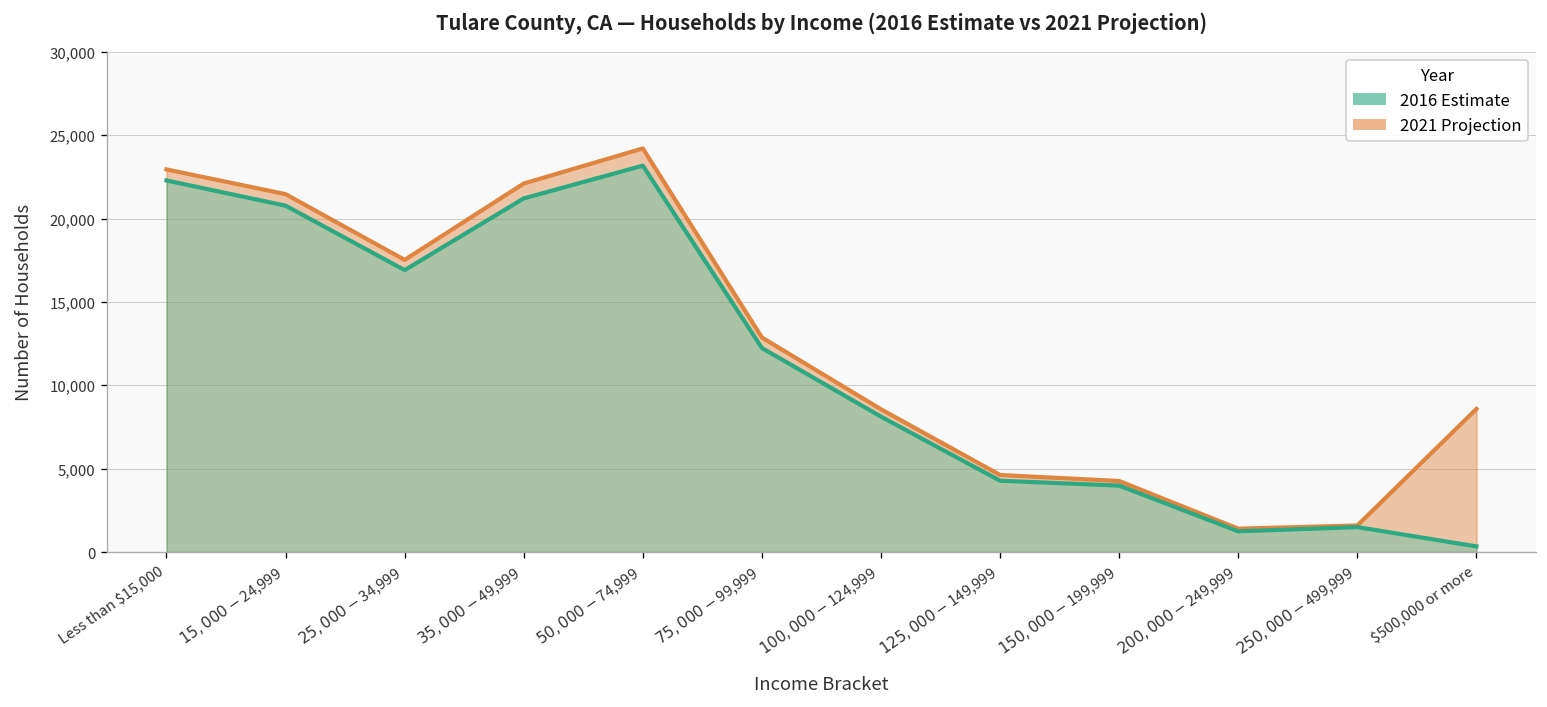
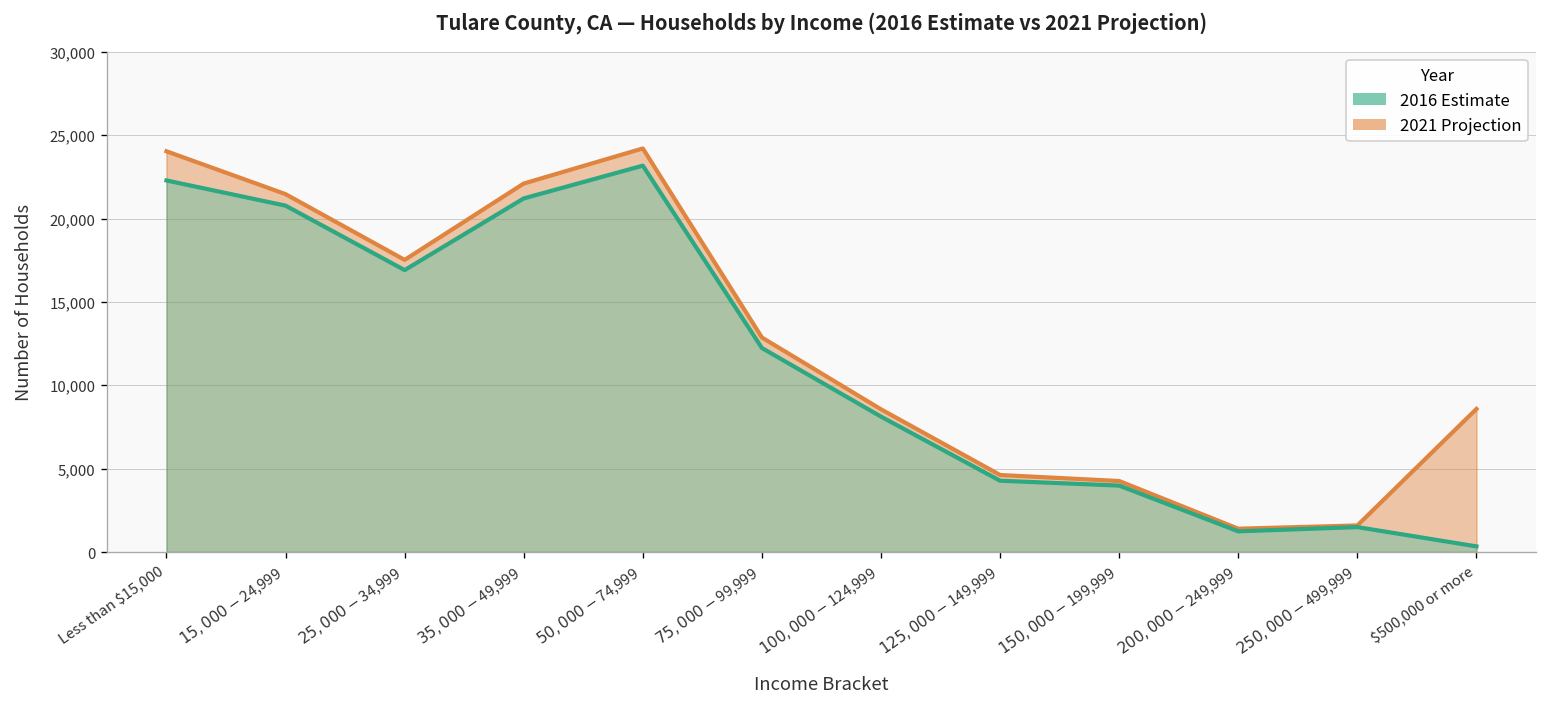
2021 Projection, Less than $15,000: 22,900 -> 24,000
